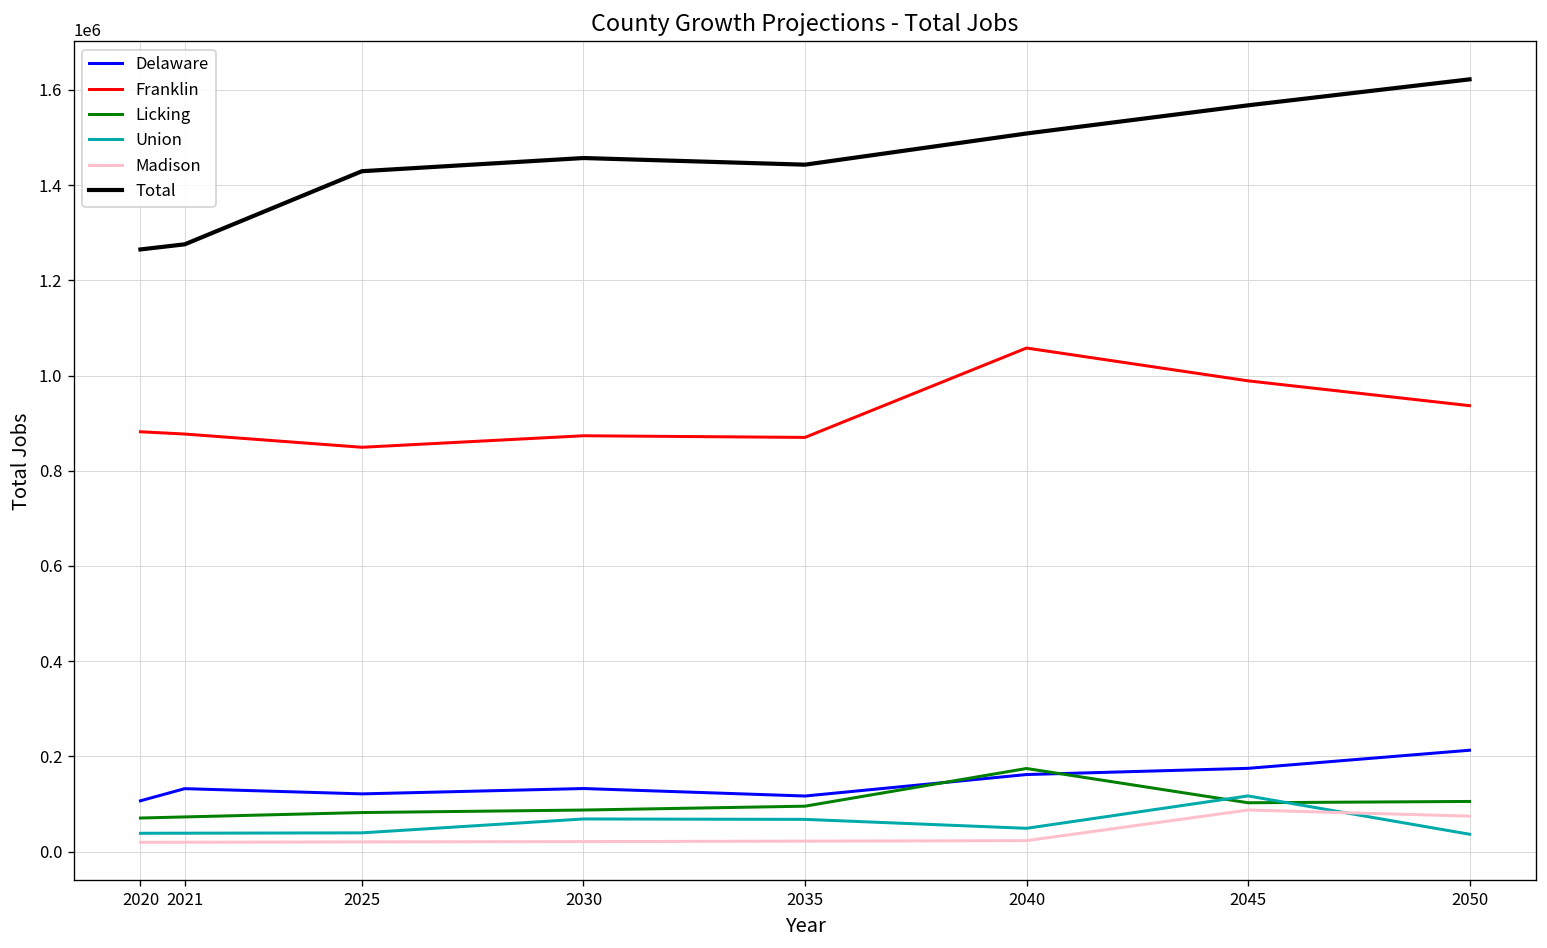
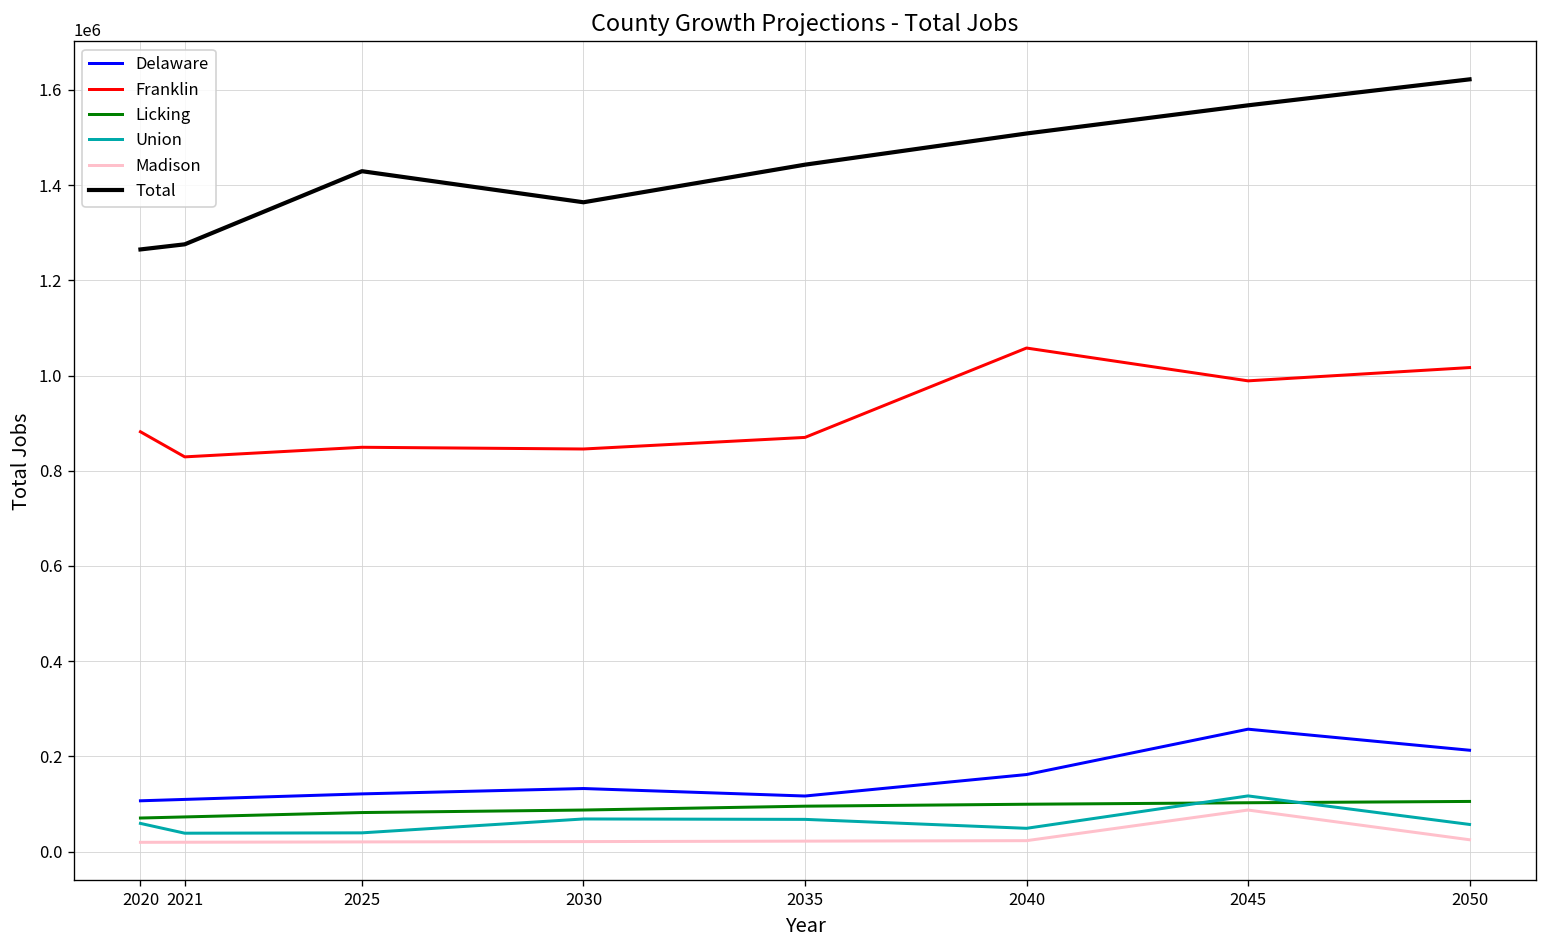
Union, 2020: 40000 -> 60000
Delaware, 2021: 130000 -> 110000
Franklin, 2021: 880000 -> 830000
Franklin, 2030: 870000 -> 850000
Total, 2030: 1460000 -> 1360000
Licking, 2040: 170000 -> 100000
Delaware, 2045: 170000 -> 260000
Franklin, 2050: 940000 -> 1020000
Union, 2050: 40000 -> 60000
Madison, 2050: 70000 -> 20000
